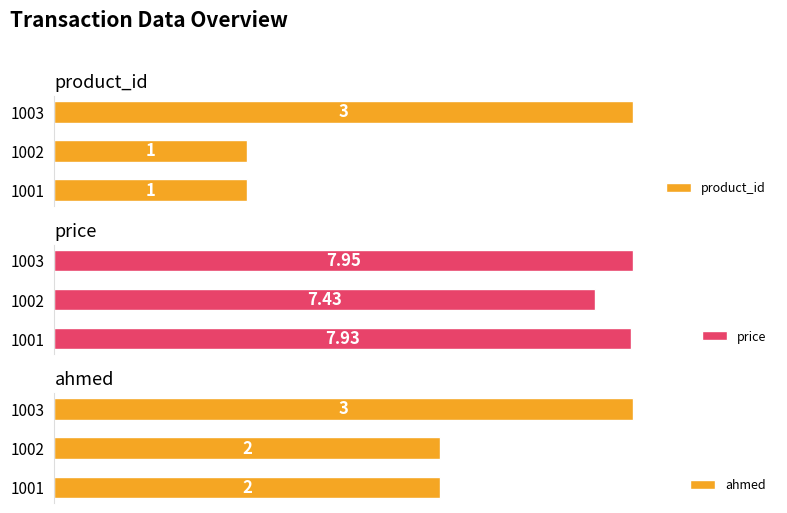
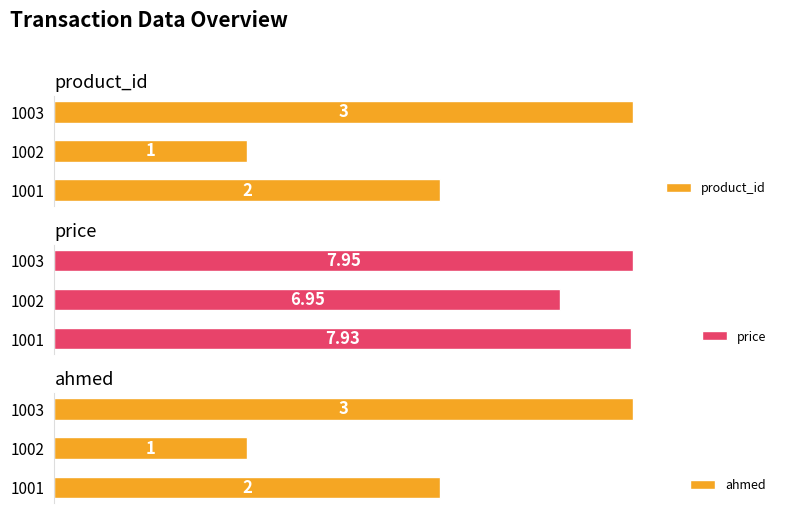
product_id, 1001: 1 -> 2
price, 1002: 7.43 -> 6.95
ahmed, 1002: 2 -> 1
